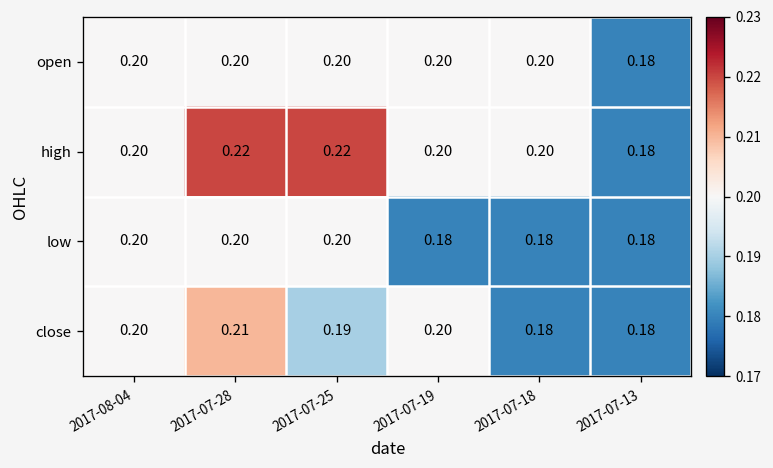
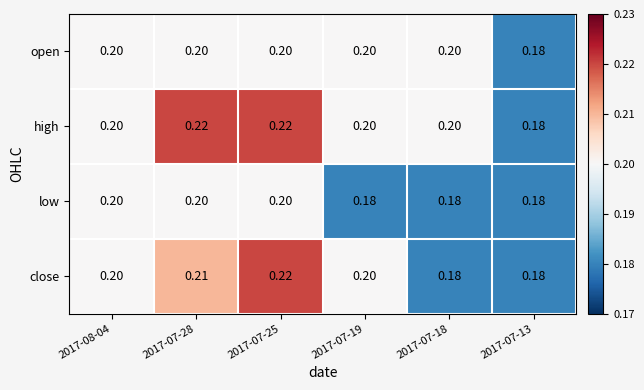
close, 2017-07-25: 0.19 -> 0.22
